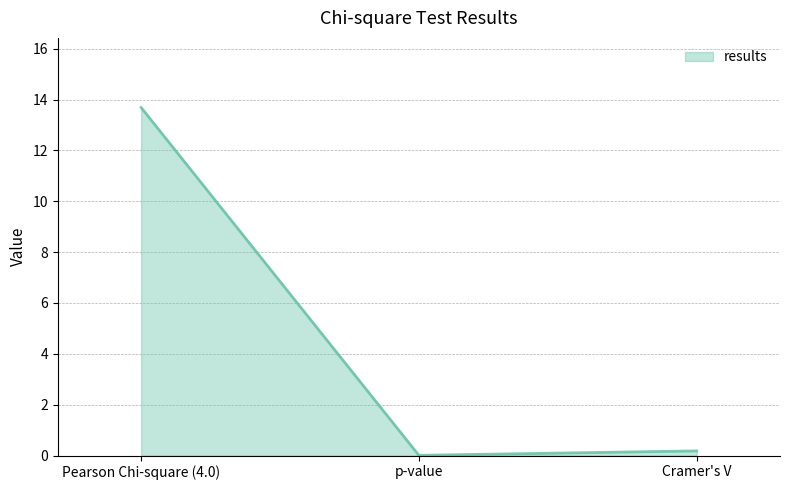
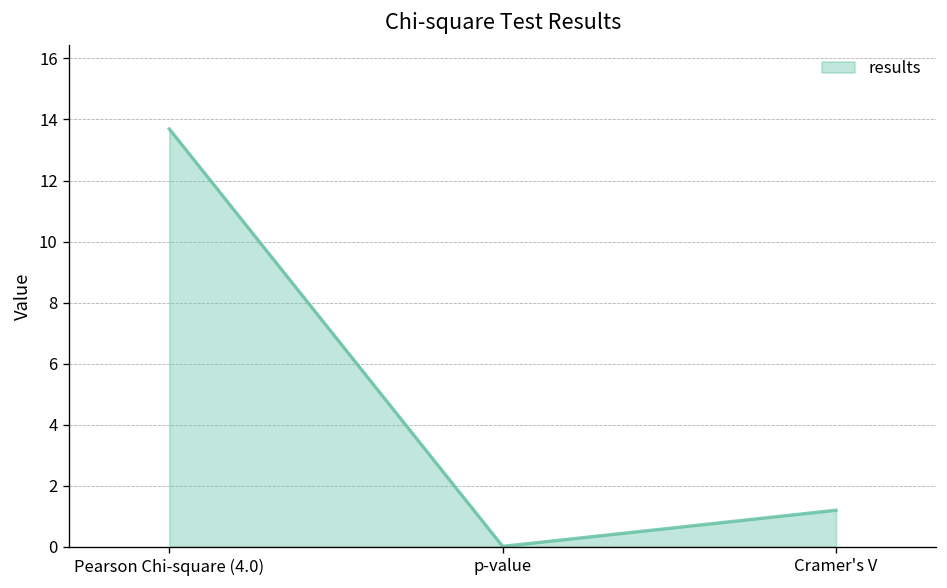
Cramer's V: 0.2 -> 1.2
